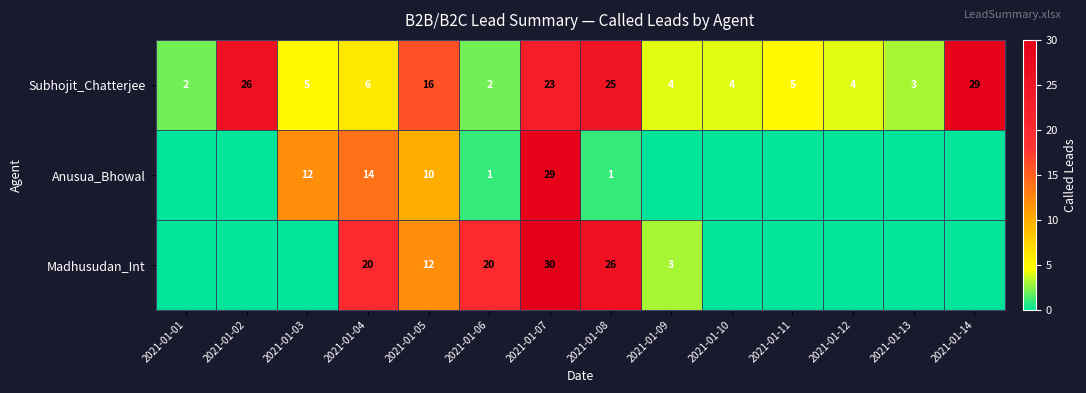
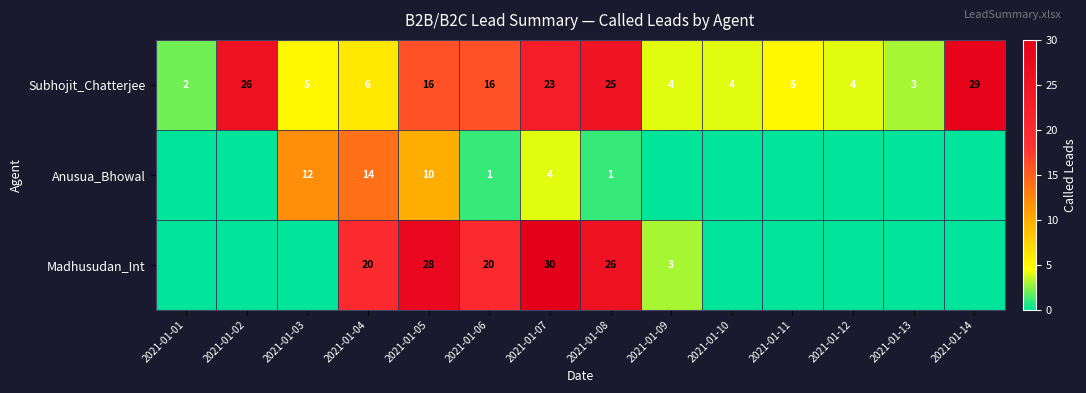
Subhojit_Chatterjee, 2021-01-06: 2 -> 16
Anusua_Bhowal, 2021-01-07: 29 -> 4
Madhusudan_Int, 2021-01-05: 12 -> 28
